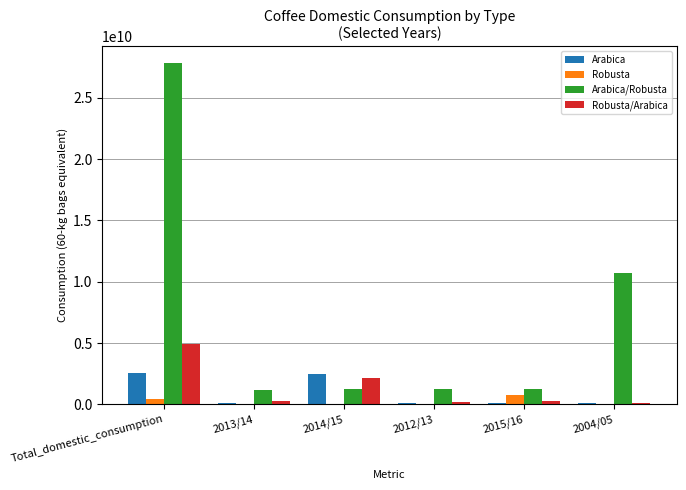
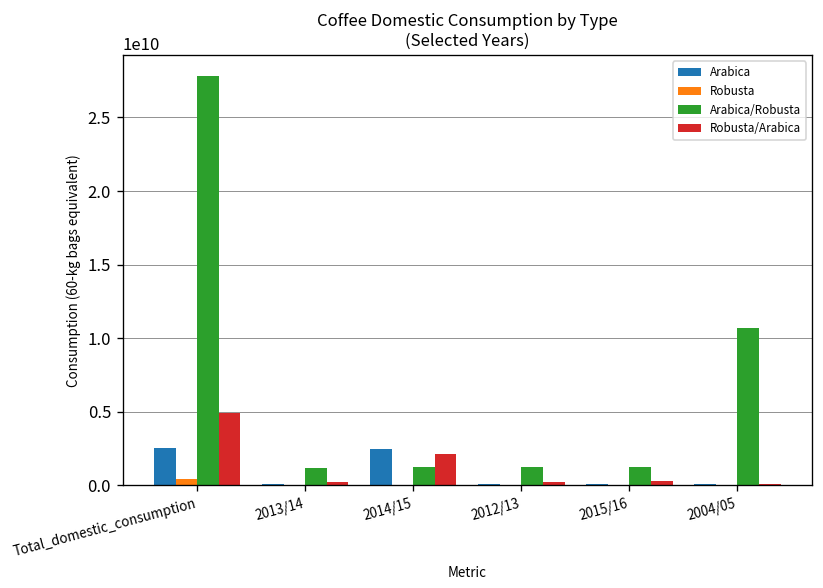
Robusta, 2015/16: 700000000 -> 0
